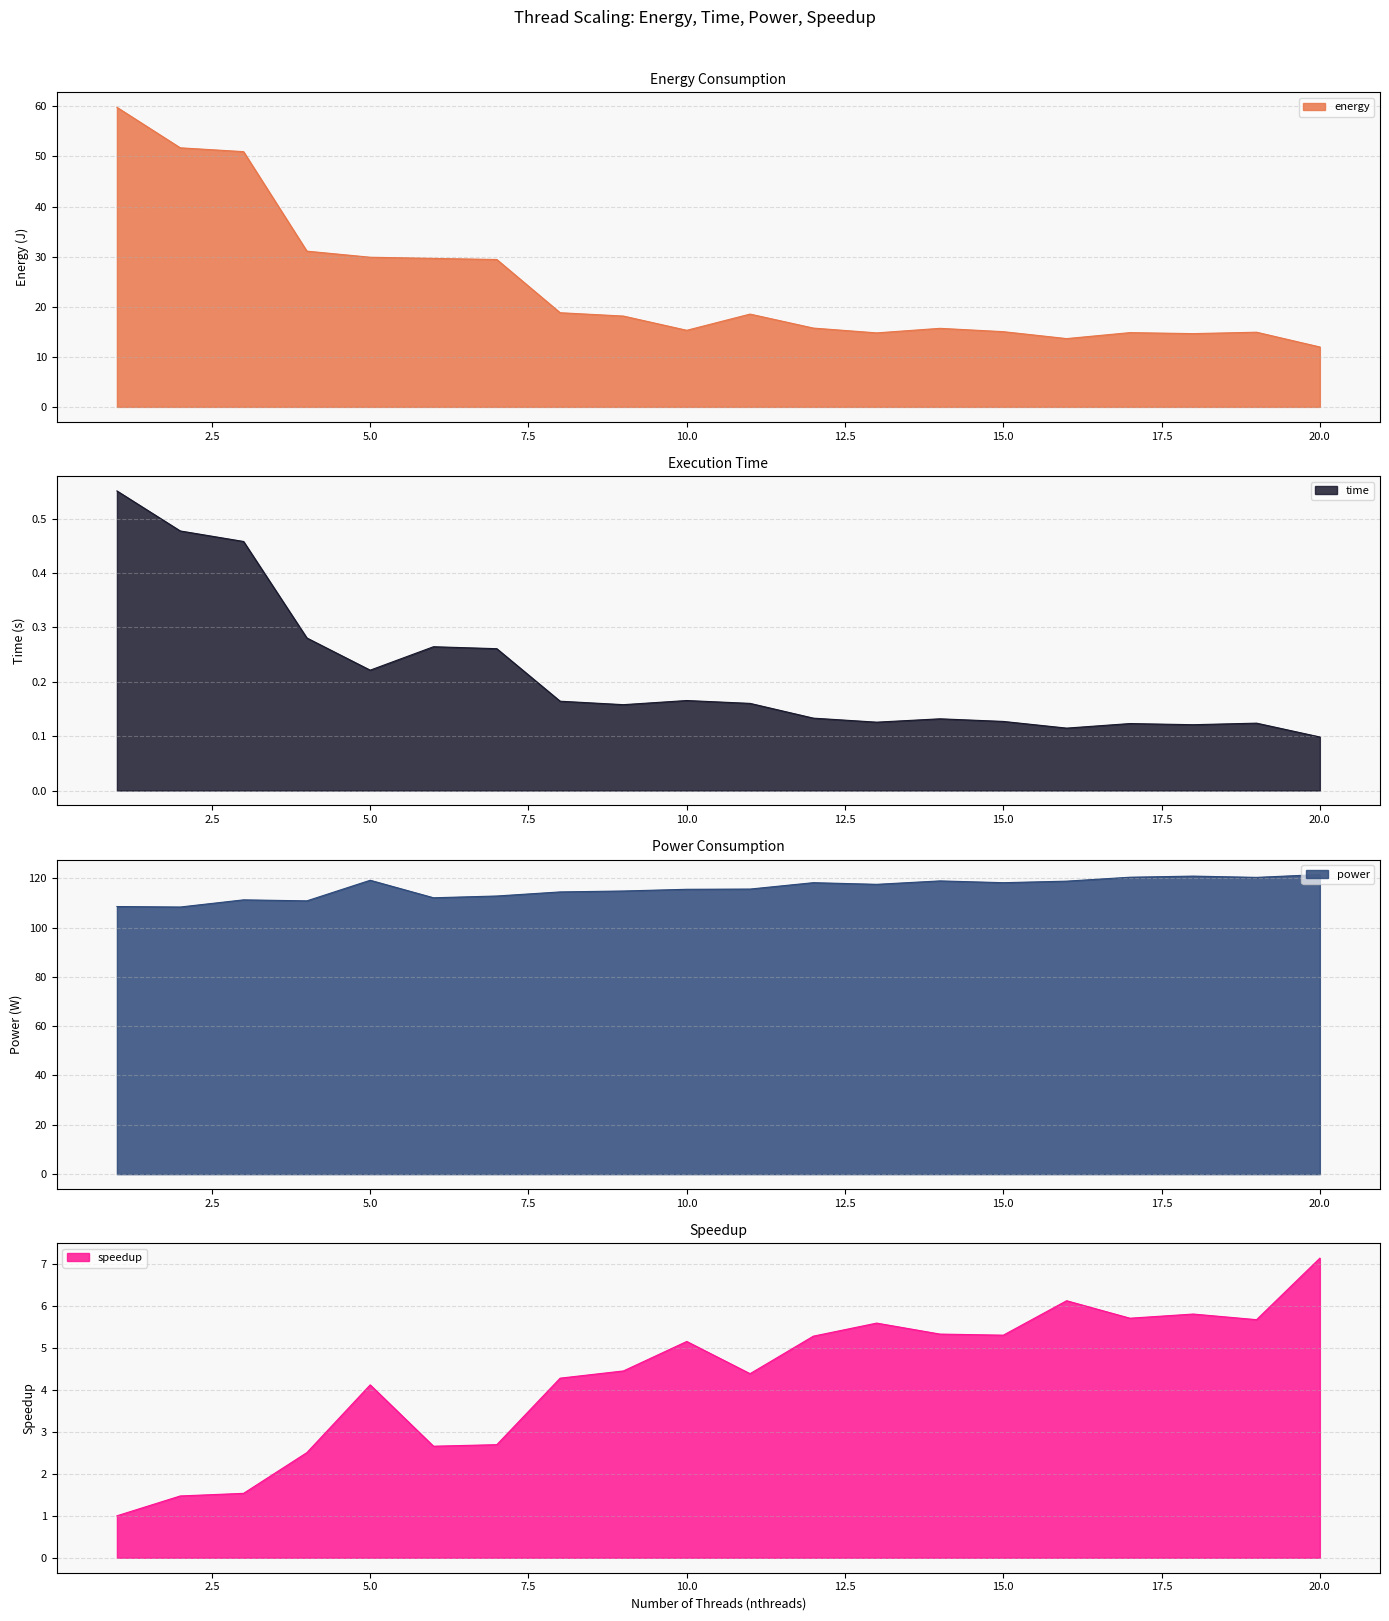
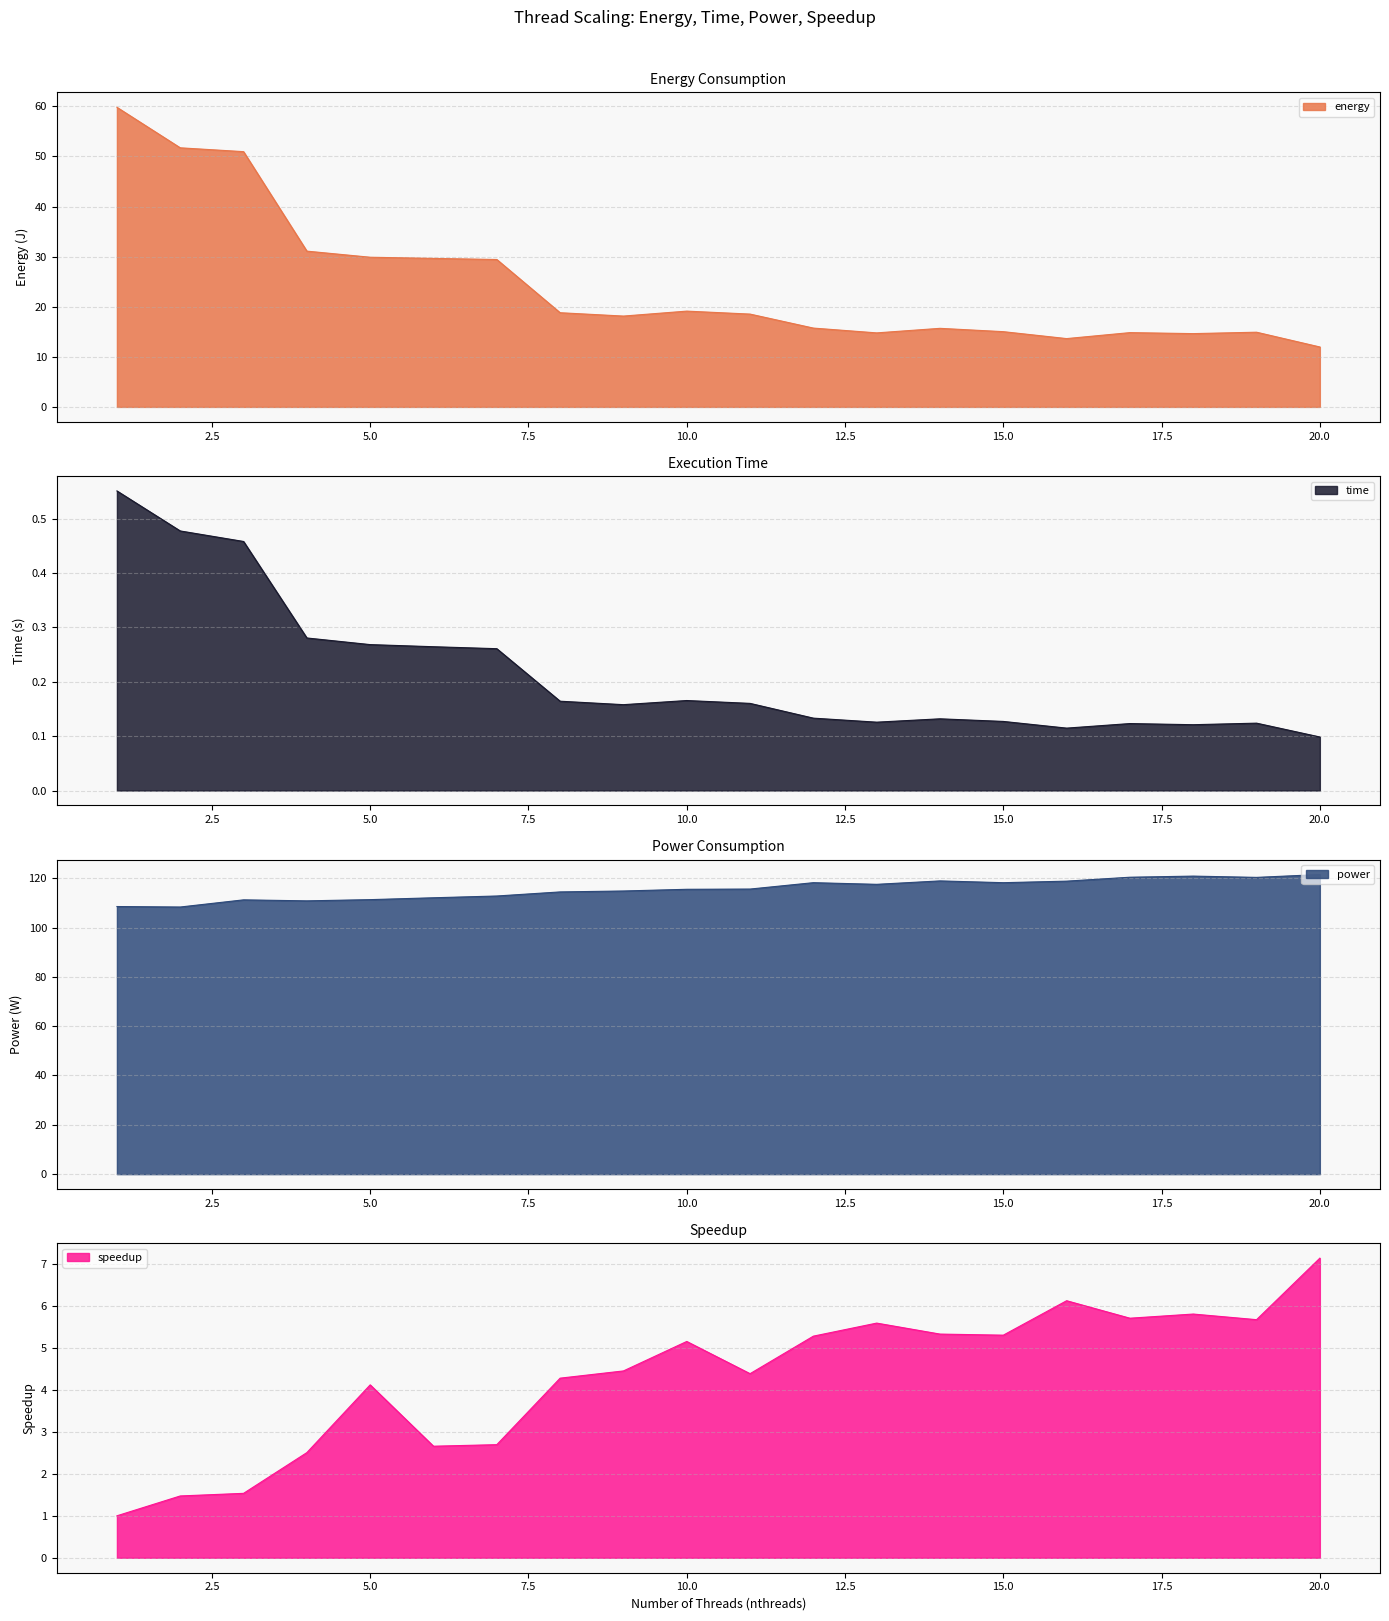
Energy Consumption, 10.0: 15 -> 19
Execution Time, 5.0: 0.22 -> 0.27
Power Consumption, 5.0: 119 -> 111
